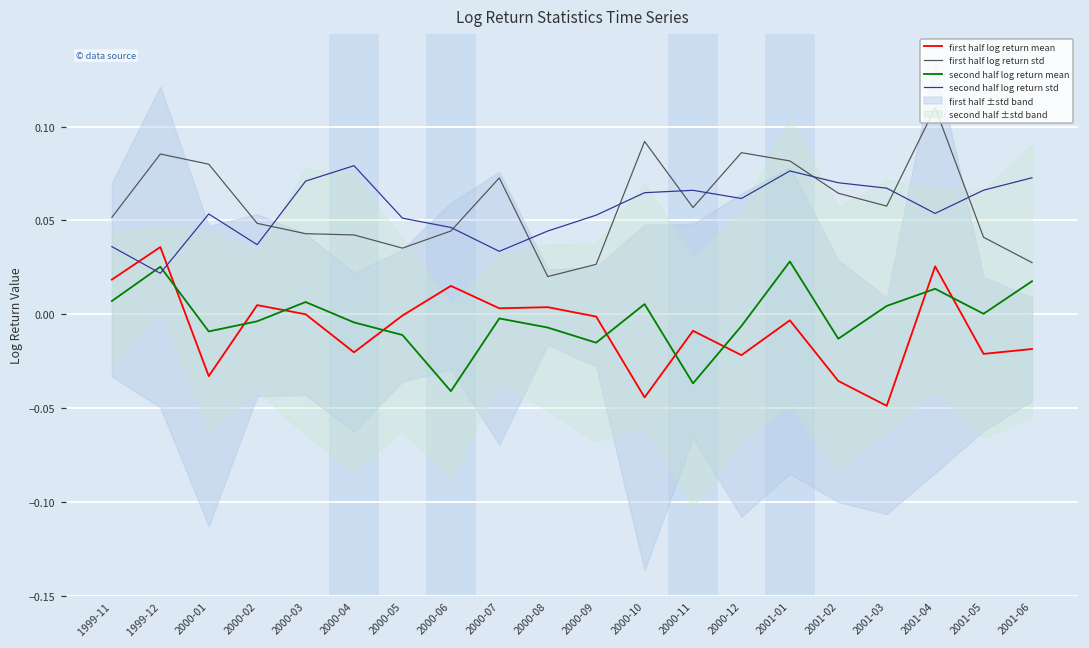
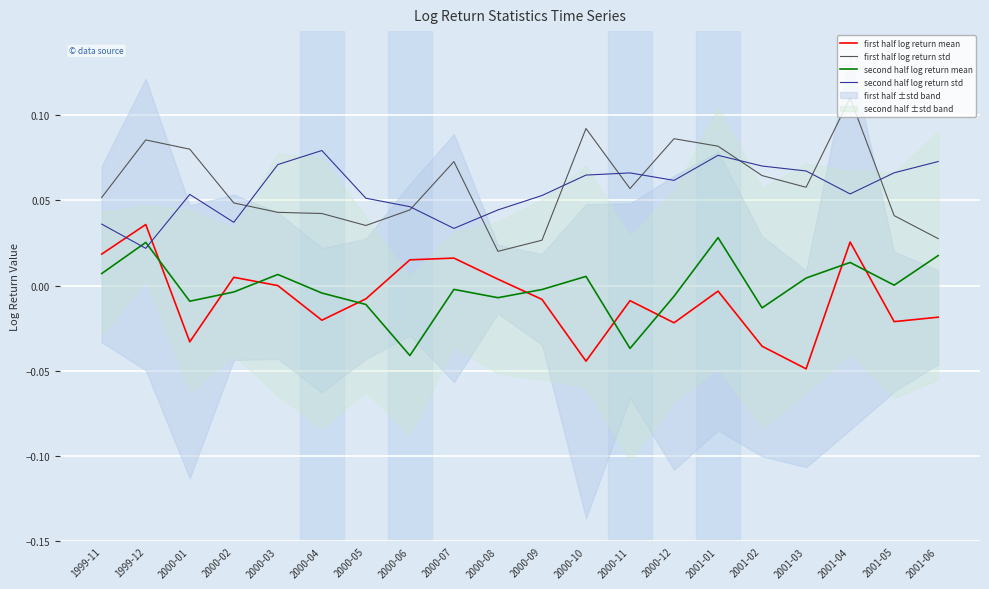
first half log return mean, 2000-05: -0.001 -> -0.008
first half log return mean, 2000-07: 0.003 -> 0.016
first half log return mean, 2000-09: -0.001 -> -0.008
second half log return mean, 2000-09: -0.015 -> -0.002
